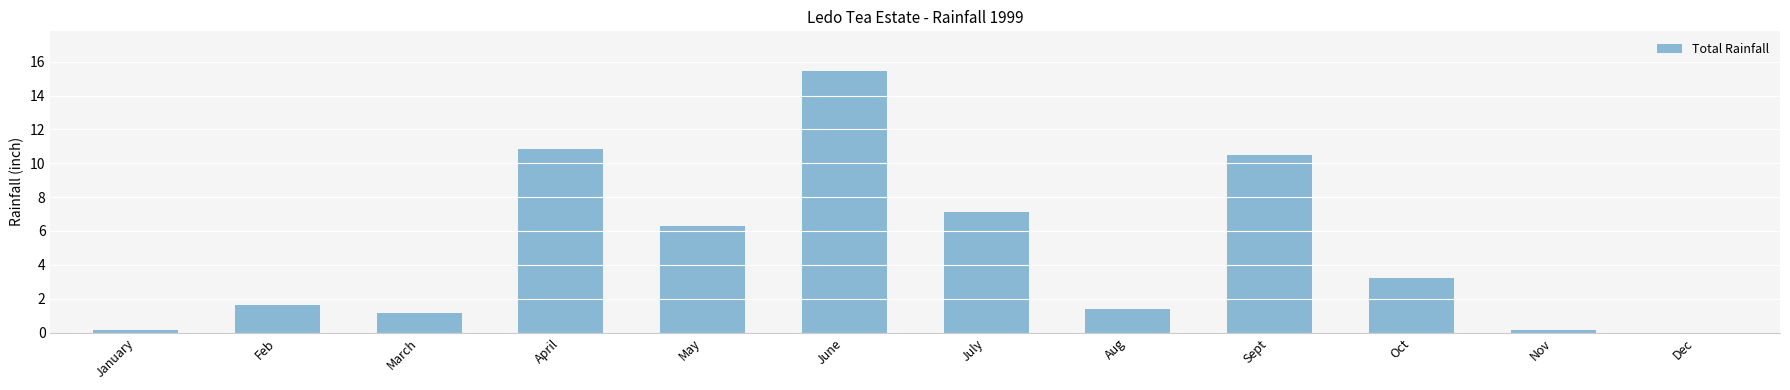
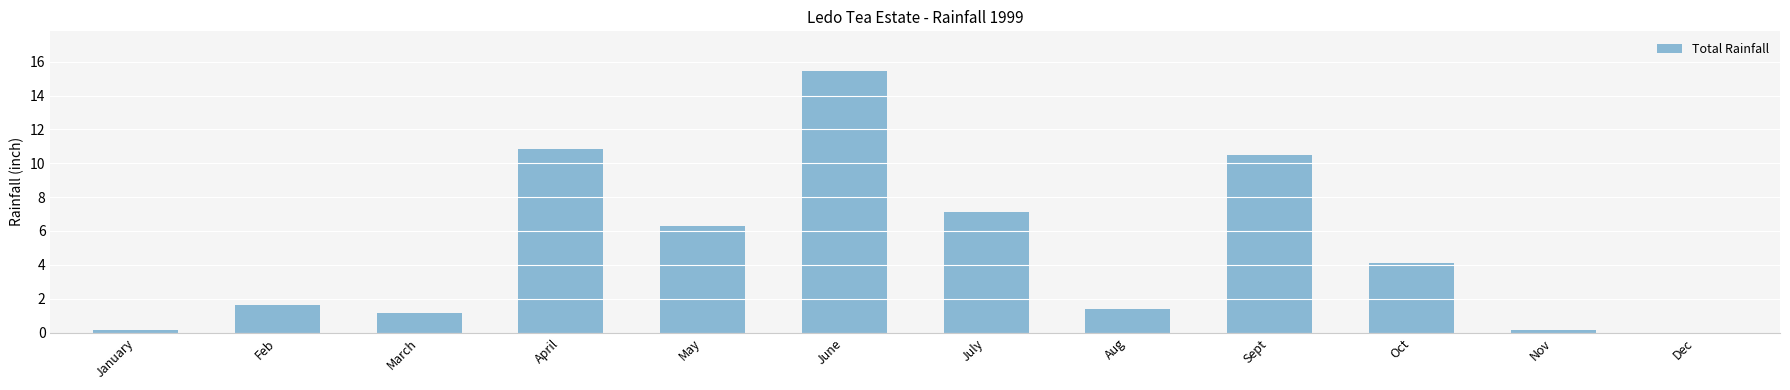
Oct: 3.2 -> 4.1
